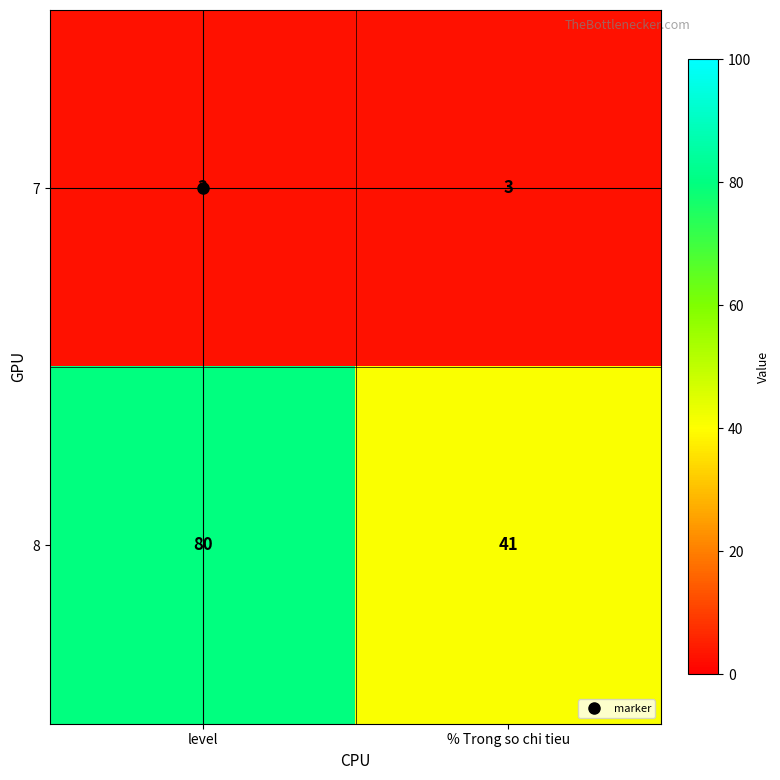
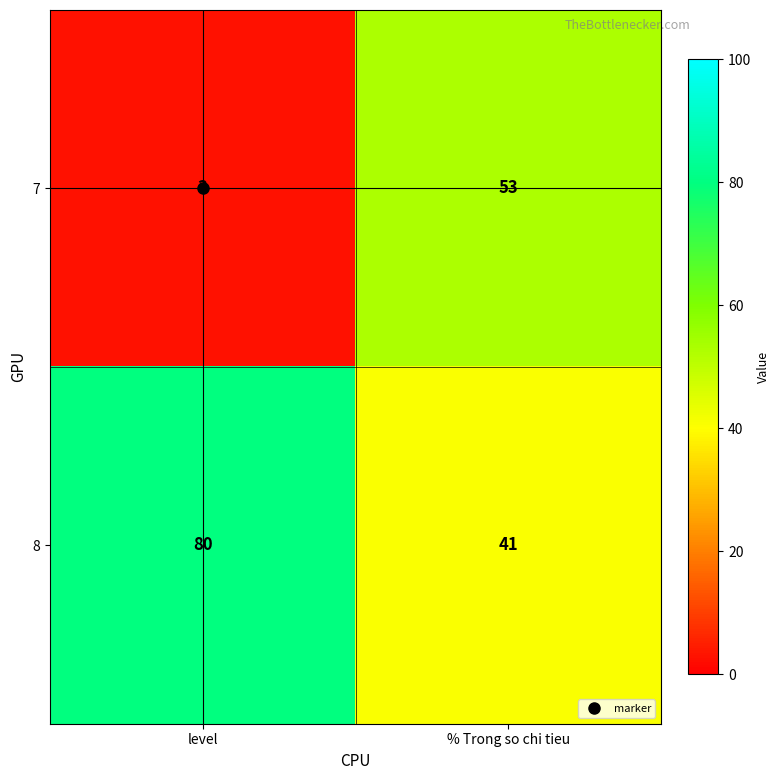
7, % Trong so chi tieu: 3 -> 53
